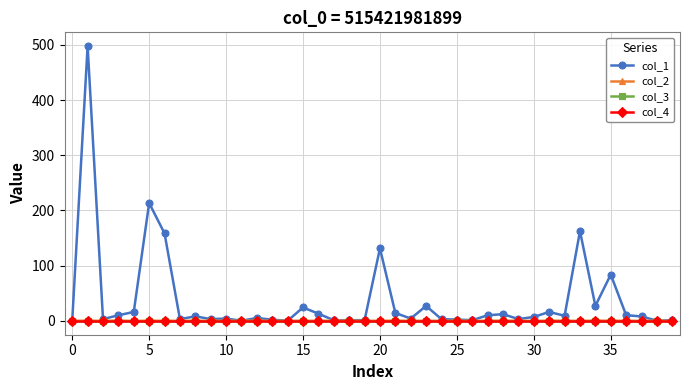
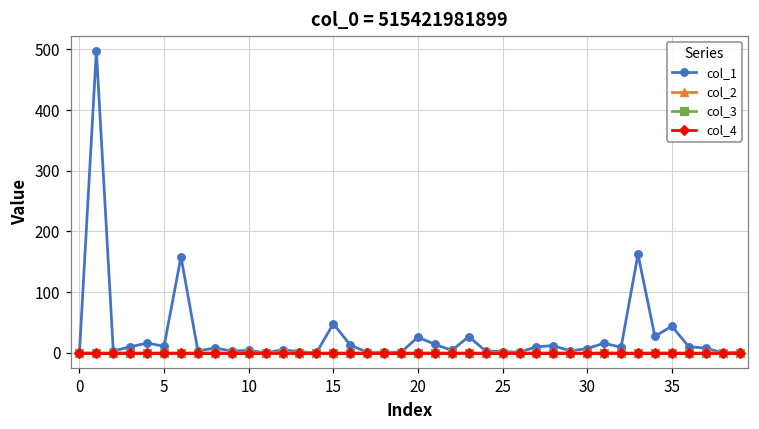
col_1, 5: 210 -> 10
col_1, 15: 20 -> 50
col_1, 20: 130 -> 30
col_1, 35: 80 -> 40
